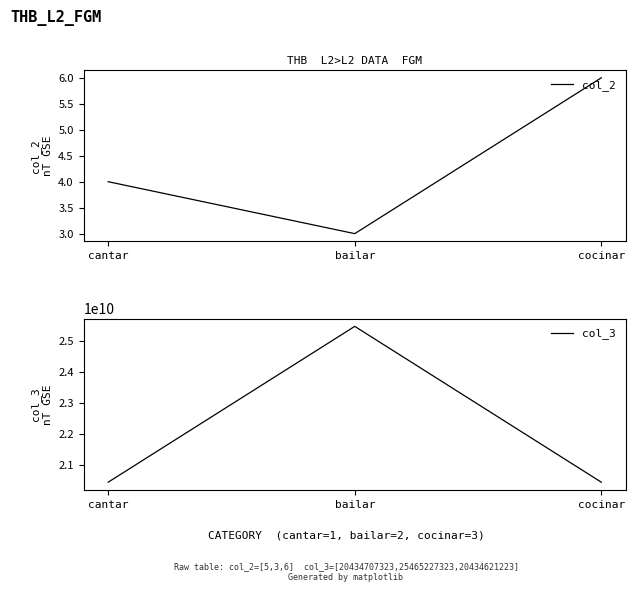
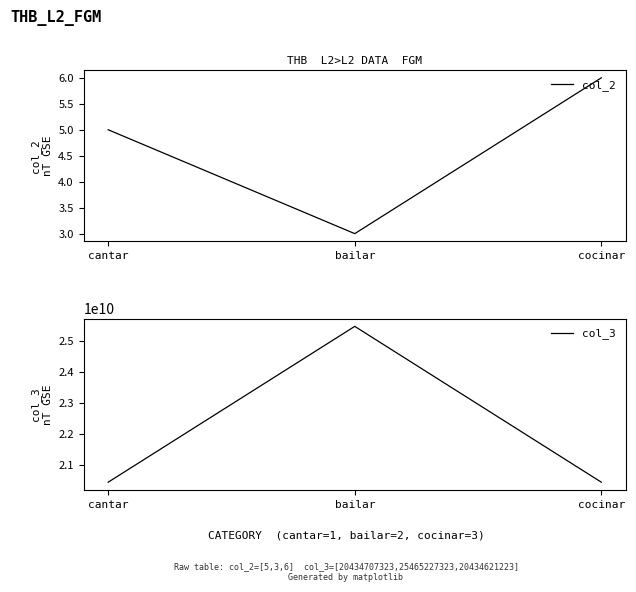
THB L2>L2 DATA FGM, cantar: 4 -> 5
